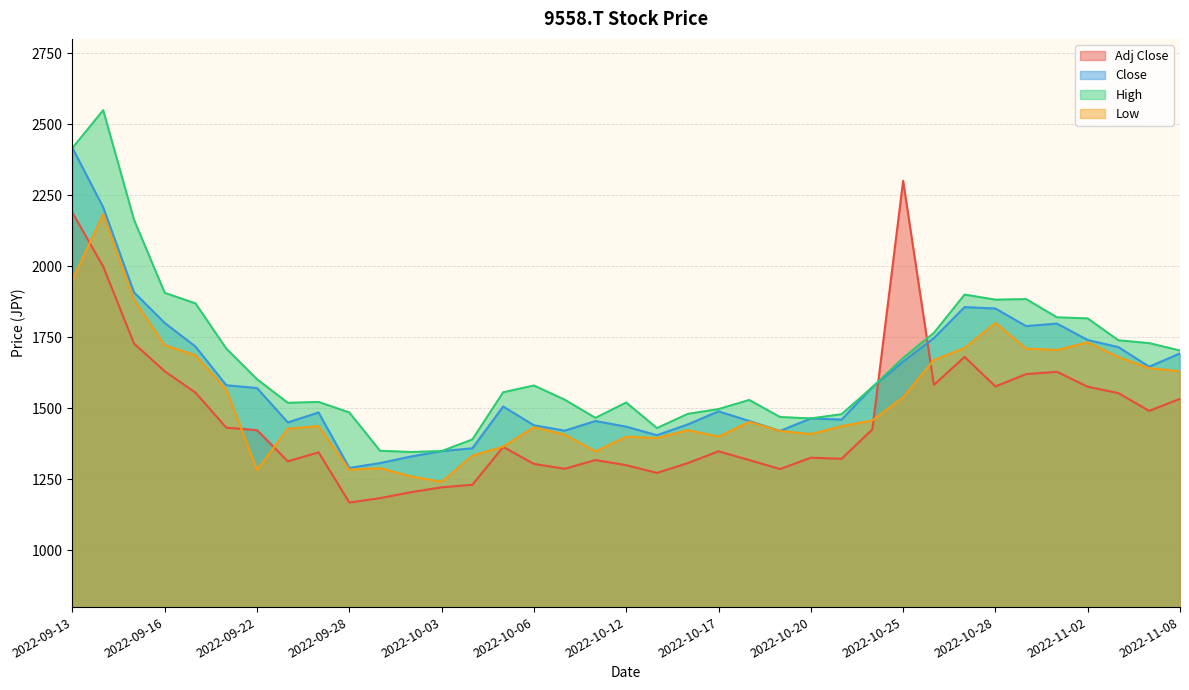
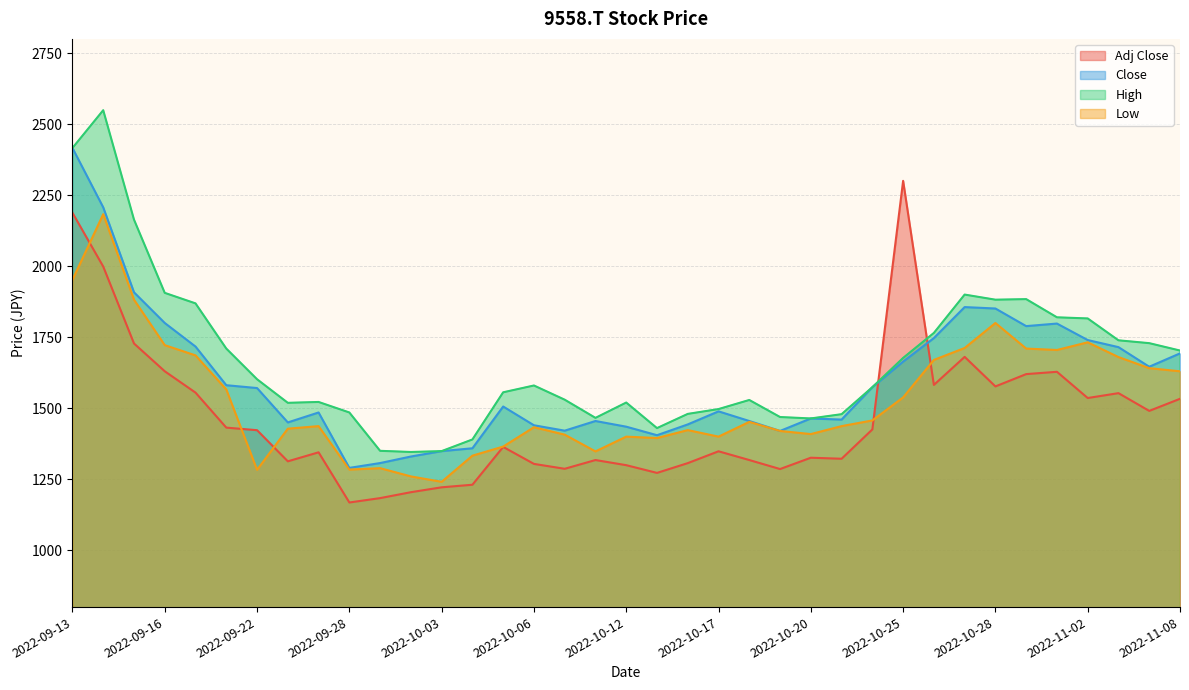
Adj Close, 2022-11-02: 1580 -> 1540
